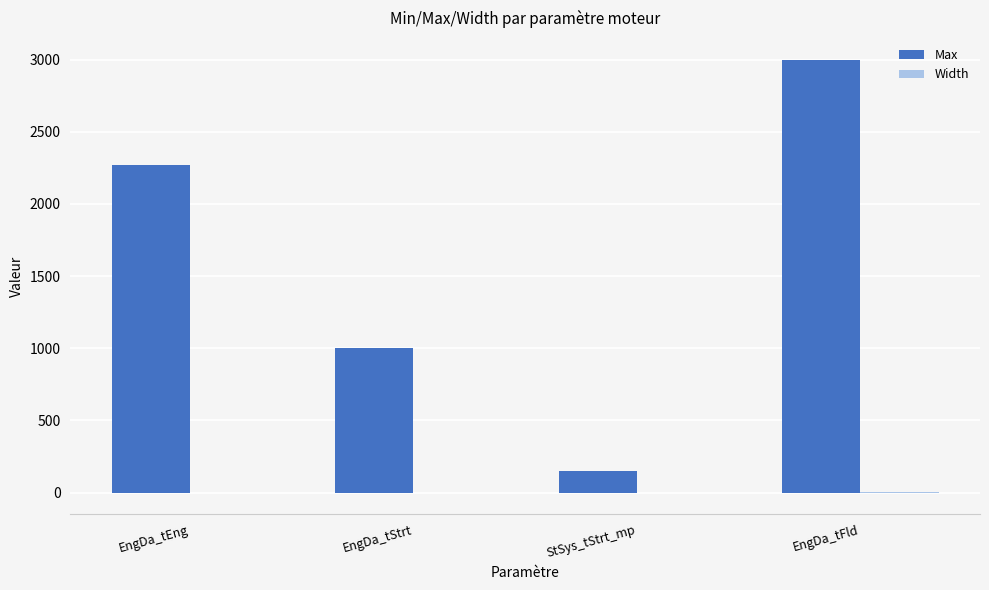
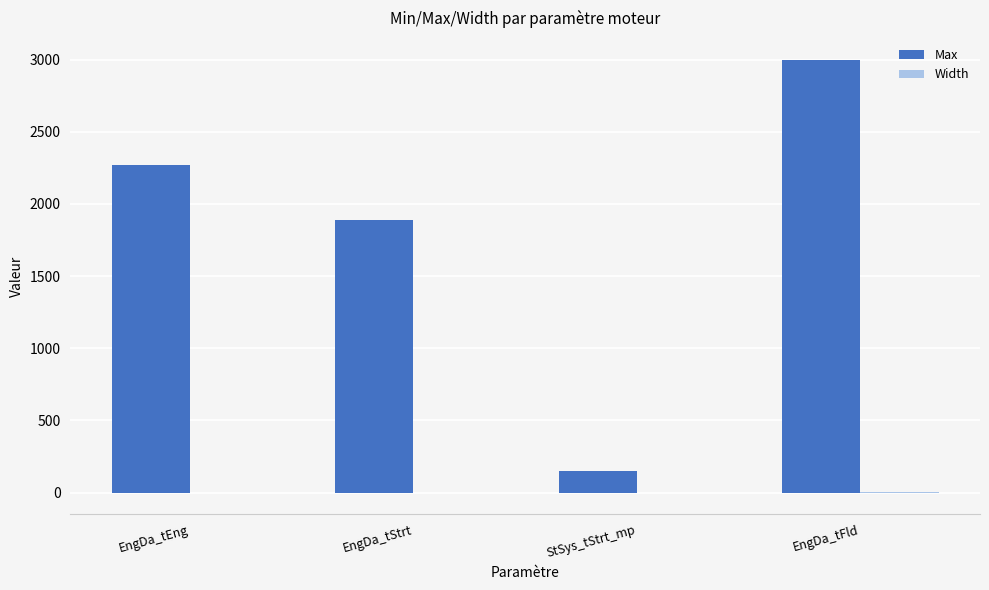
Max, EngDa_tStrt: 1000 -> 1890
